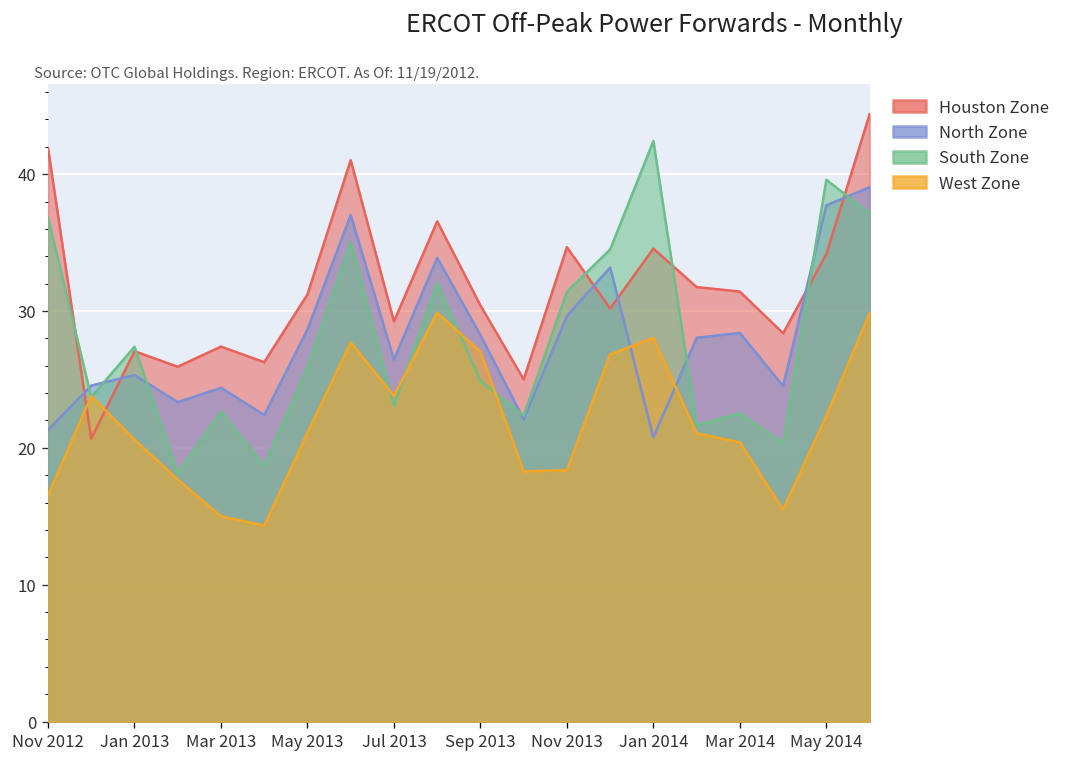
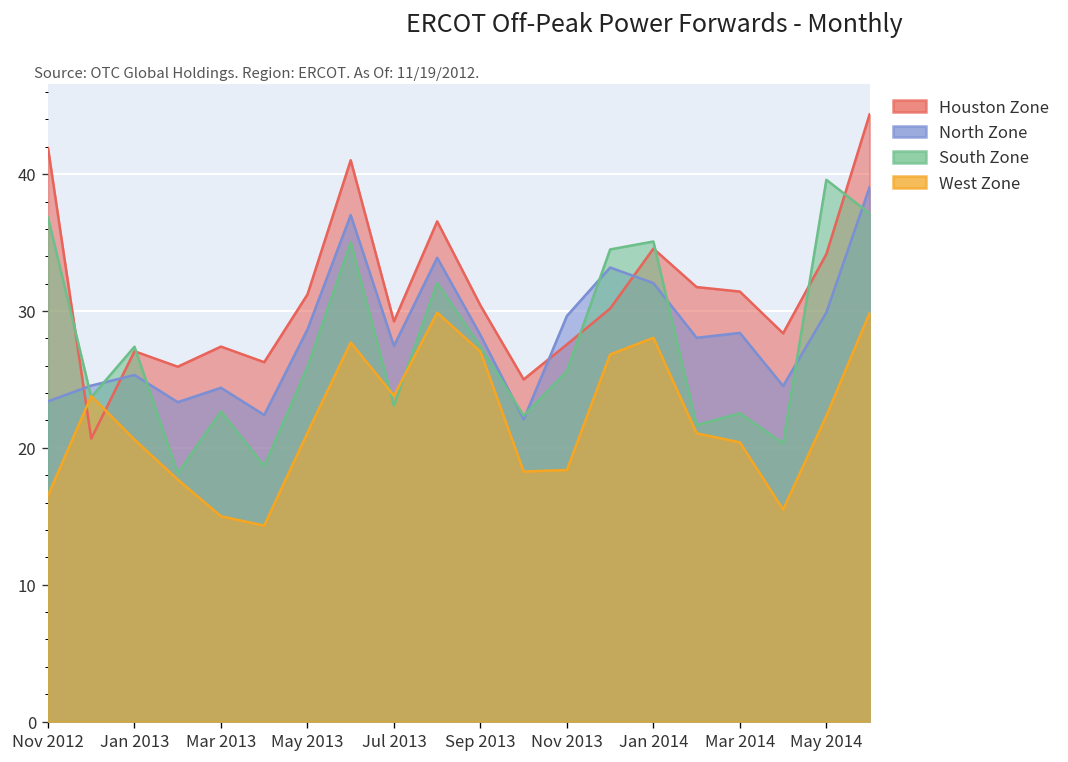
North Zone, Nov 2012: 21.3 -> 23.4
North Zone, Jul 2013: 26.4 -> 27.5
South Zone, Sep 2013: 24.9 -> 27.4
Houston Zone, Nov 2013: 34.7 -> 27.6
South Zone, Nov 2013: 31.4 -> 25.6
North Zone, Jan 2014: 20.8 -> 32.0
South Zone, Jan 2014: 42.4 -> 35.1
North Zone, May 2014: 37.7 -> 29.9
